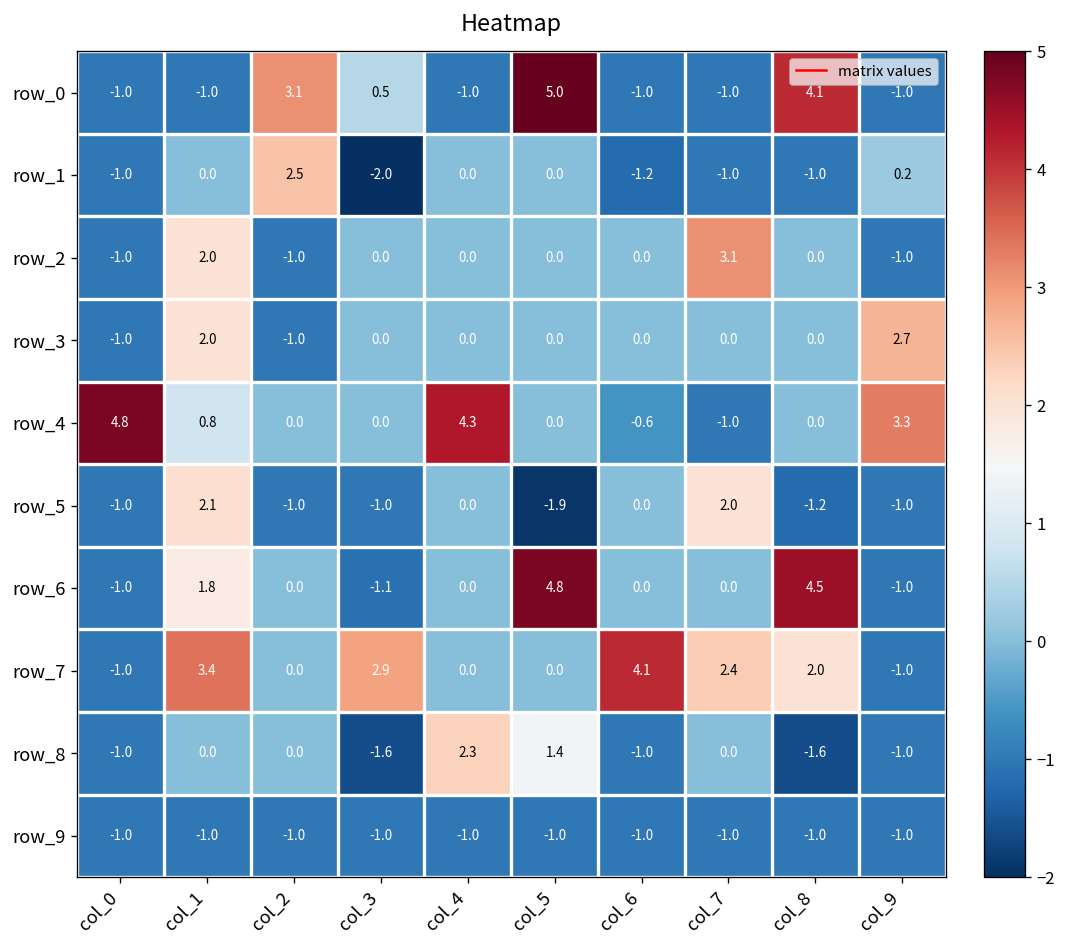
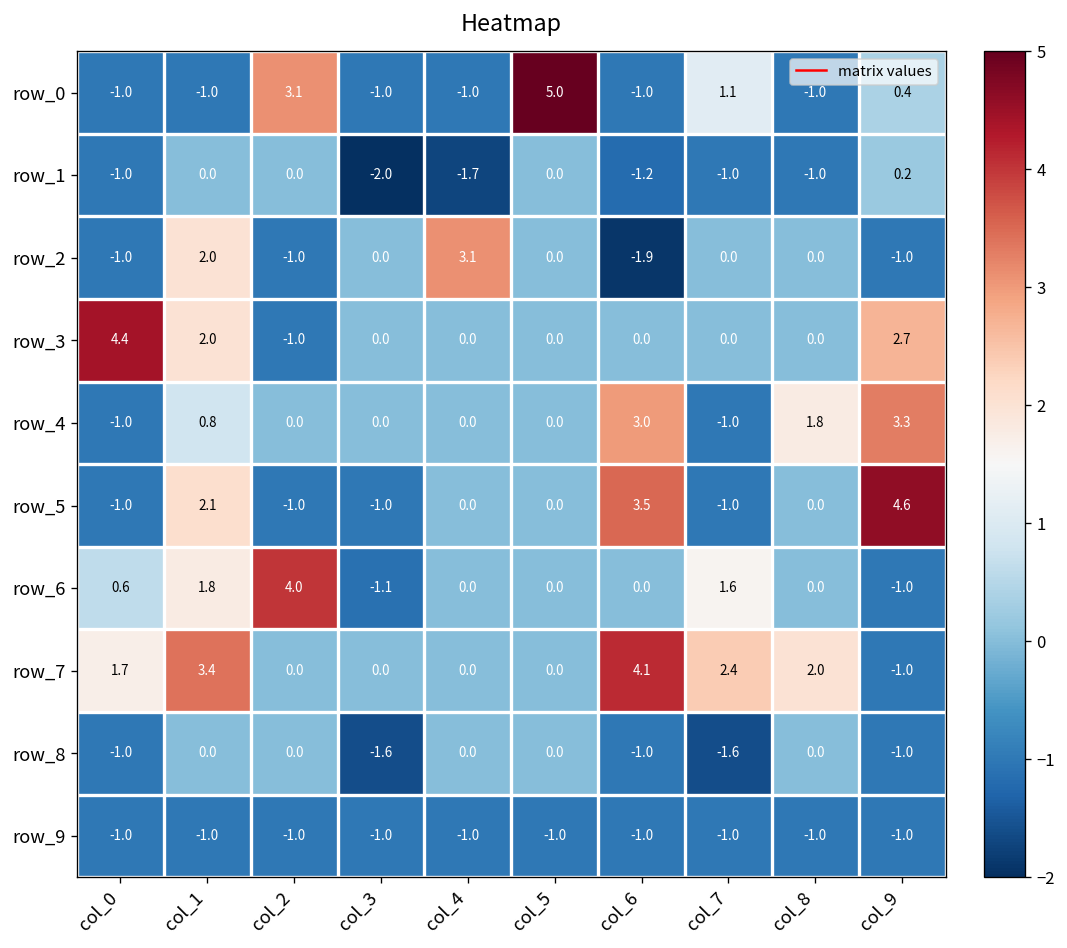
row_0, col_3: 0.5 -> -1.0
row_0, col_7: -1.0 -> 1.1
row_0, col_8: 4.1 -> -1.0
row_0, col_9: -1.0 -> 0.4
row_1, col_2: 2.5 -> 0.0
row_1, col_4: 0.0 -> -1.7
row_2, col_4: 0.0 -> 3.1
row_2, col_6: 0.0 -> -1.9
row_2, col_7: 3.1 -> 0.0
row_3, col_0: -1.0 -> 4.4
row_4, col_0: 4.8 -> -1.0
row_4, col_4: 4.3 -> 0.0
row_4, col_6: -0.6 -> 3.0
row_4, col_8: 0.0 -> 1.8
row_5, col_5: -1.9 -> 0.0
row_5, col_6: 0.0 -> 3.5
row_5, col_7: 2.0 -> -1.0
row_5, col_8: -1.2 -> 0.0
row_5, col_9: -1.0 -> 4.6
row_6, col_0: -1.0 -> 0.6
row_6, col_2: 0.0 -> 4.0
row_6, col_5: 4.8 -> 0.0
row_6, col_7: 0.0 -> 1.6
row_6, col_8: 4.5 -> 0.0
row_7, col_0: -1.0 -> 1.7
row_7, col_3: 2.9 -> 0.0
row_8, col_4: 2.3 -> 0.0
row_8, col_5: 1.4 -> 0.0
row_8, col_7: 0.0 -> -1.6
row_8, col_8: -1.6 -> 0.0
